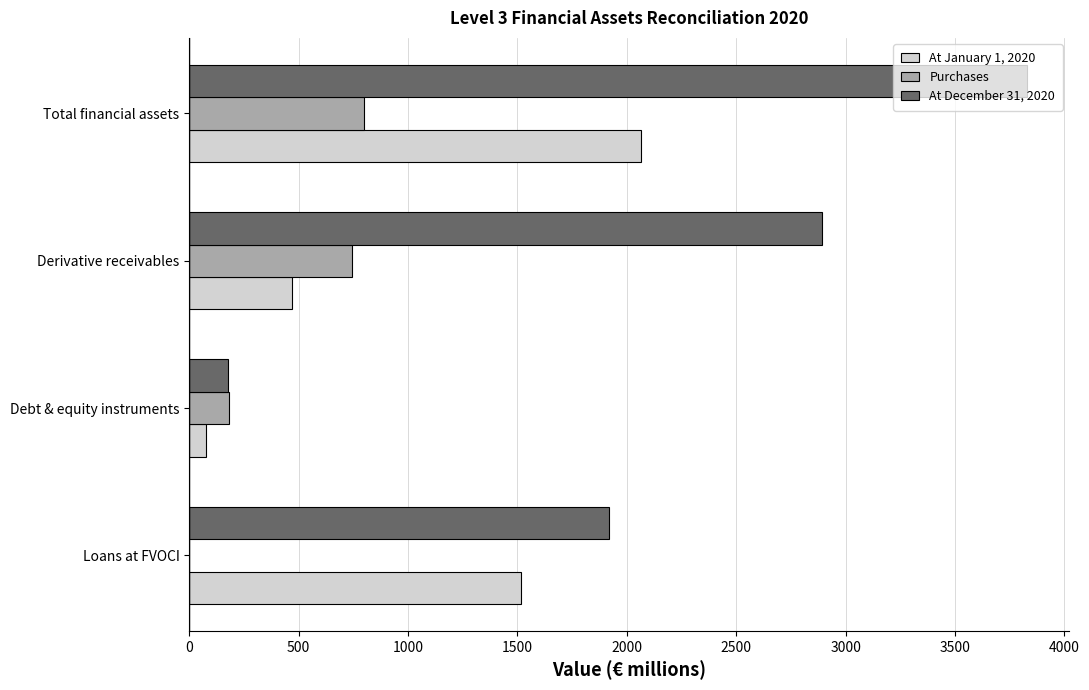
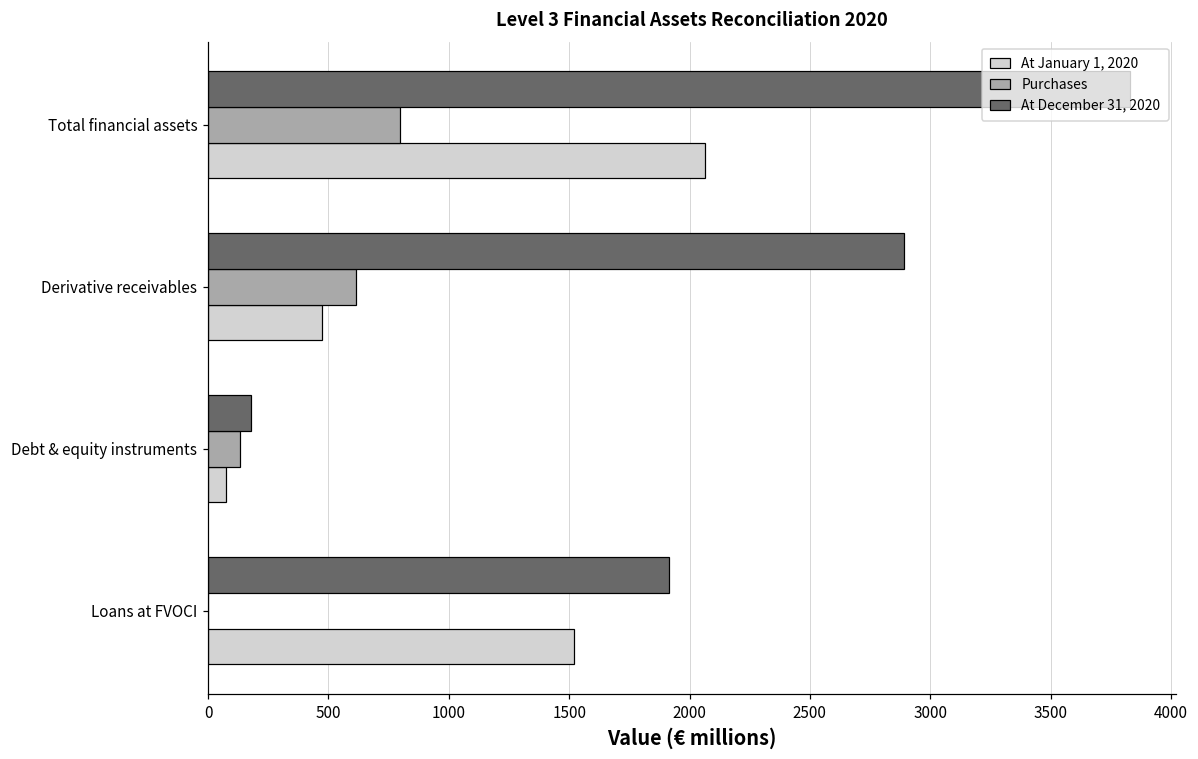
Purchases, Derivative receivables: 740 -> 610
Purchases, Debt & equity instruments: 180 -> 130
